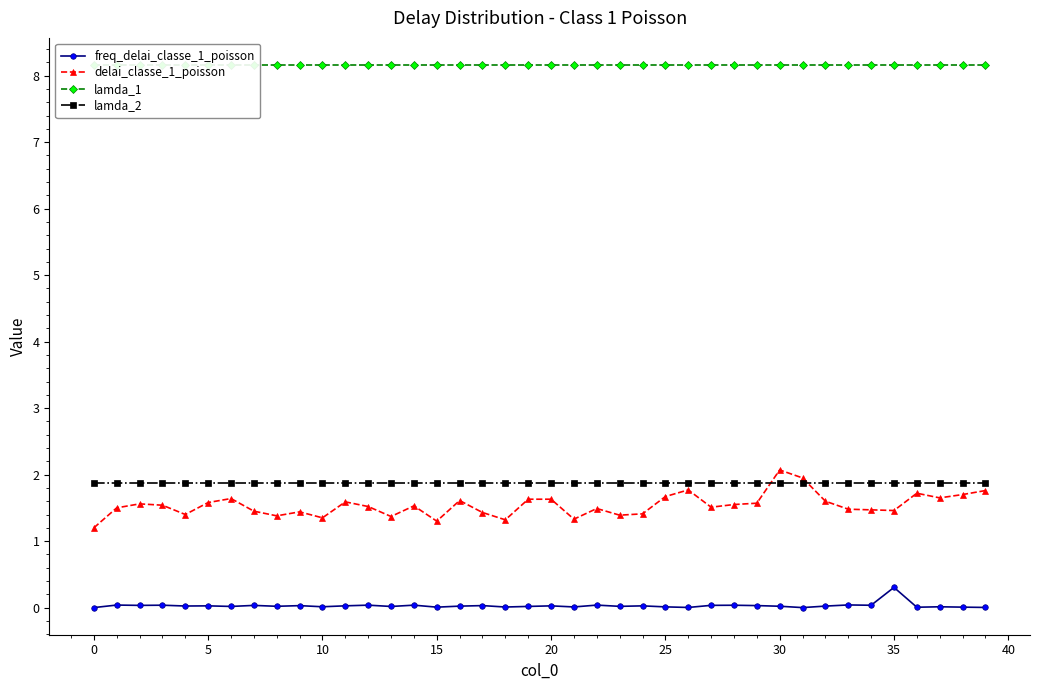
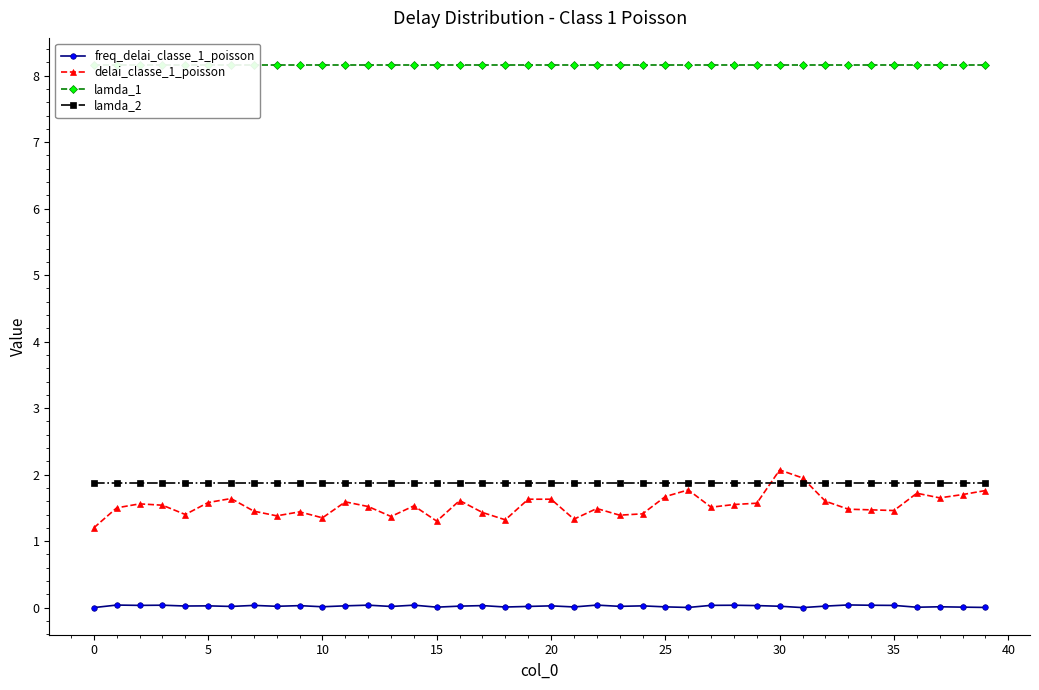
freq_delai_classe_1_poisson, 35: 0.3 -> 0.0
